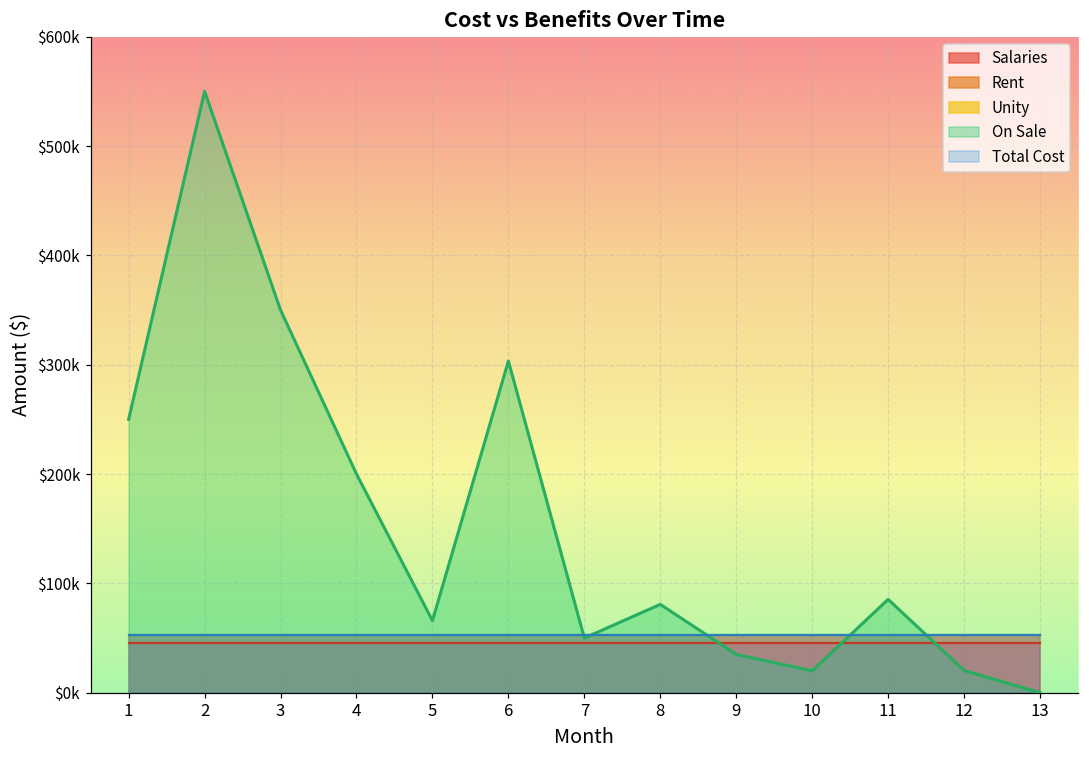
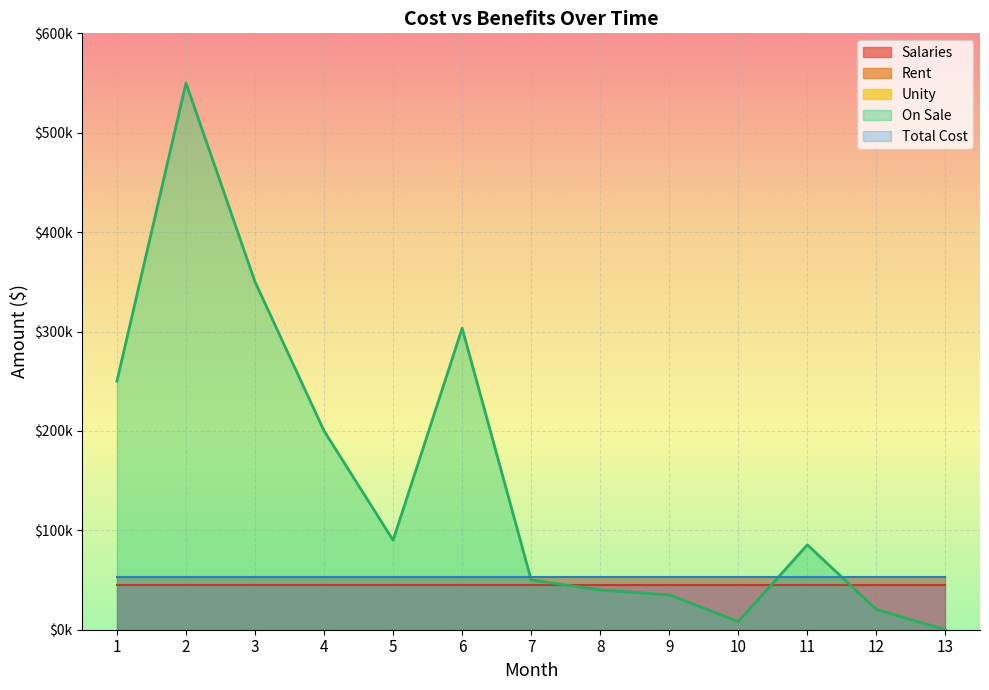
On Sale, 5: $70000 -> $90000
On Sale, 8: $80000 -> $40000
On Sale, 10: $20000 -> $10000
